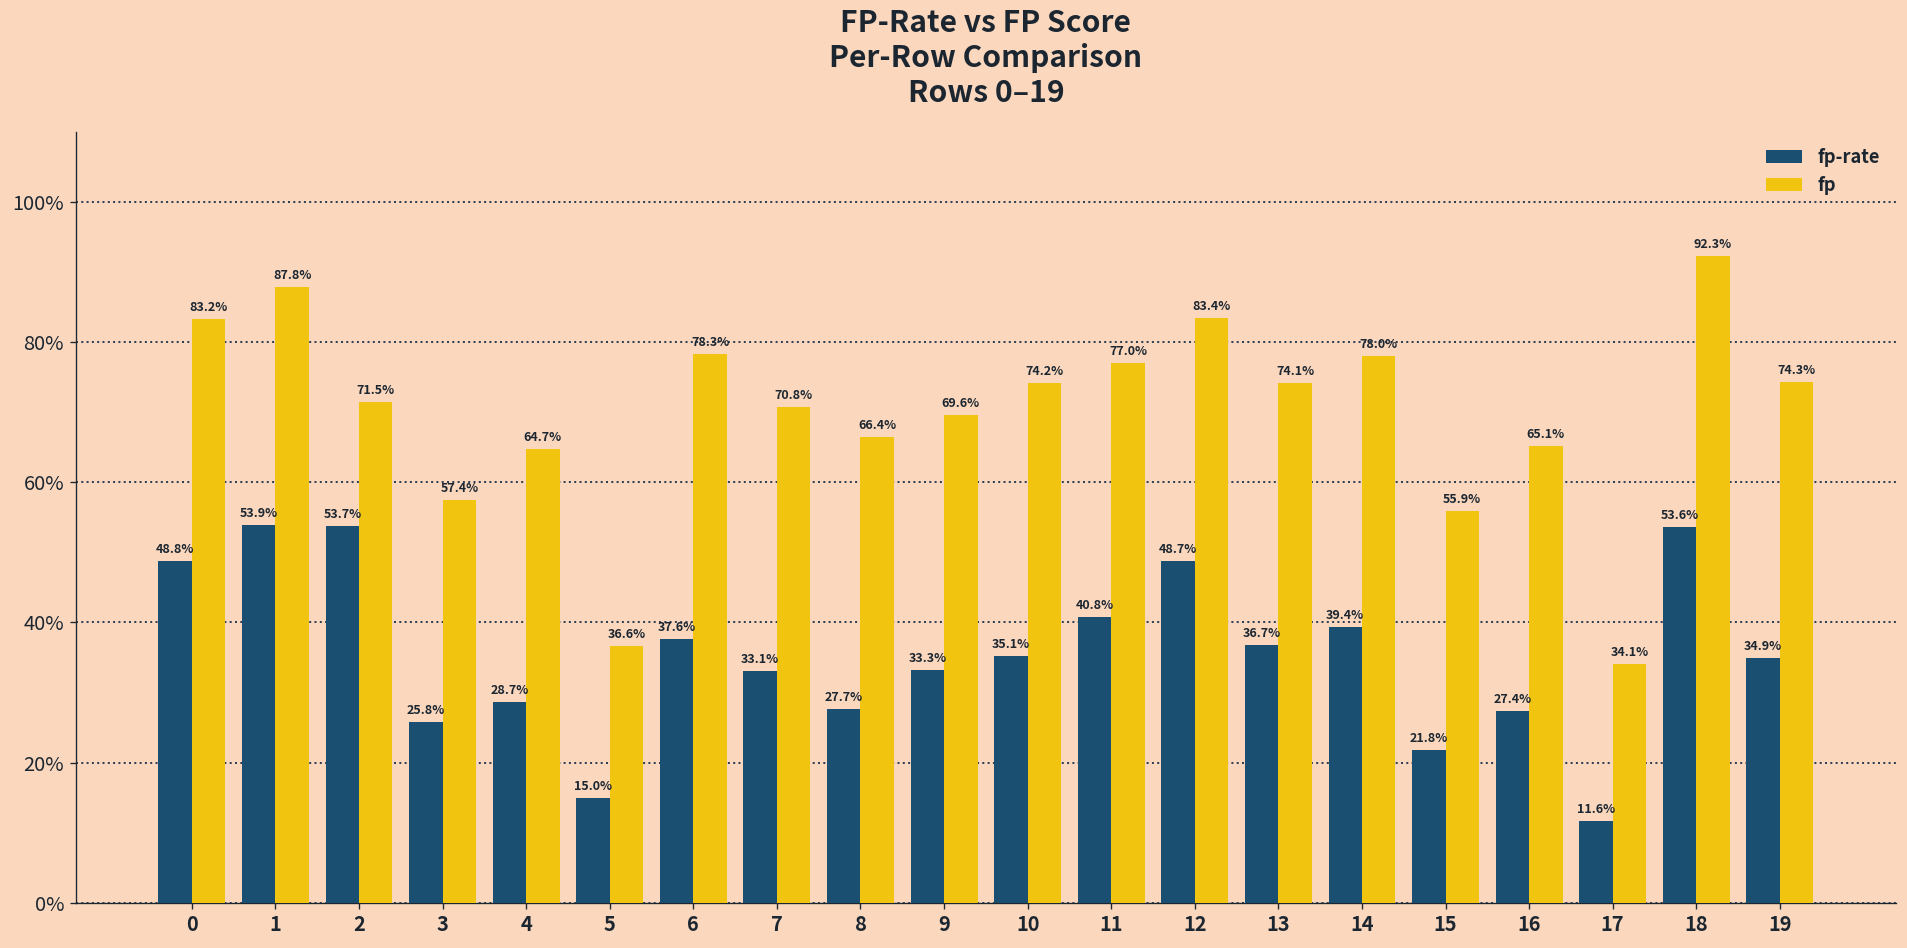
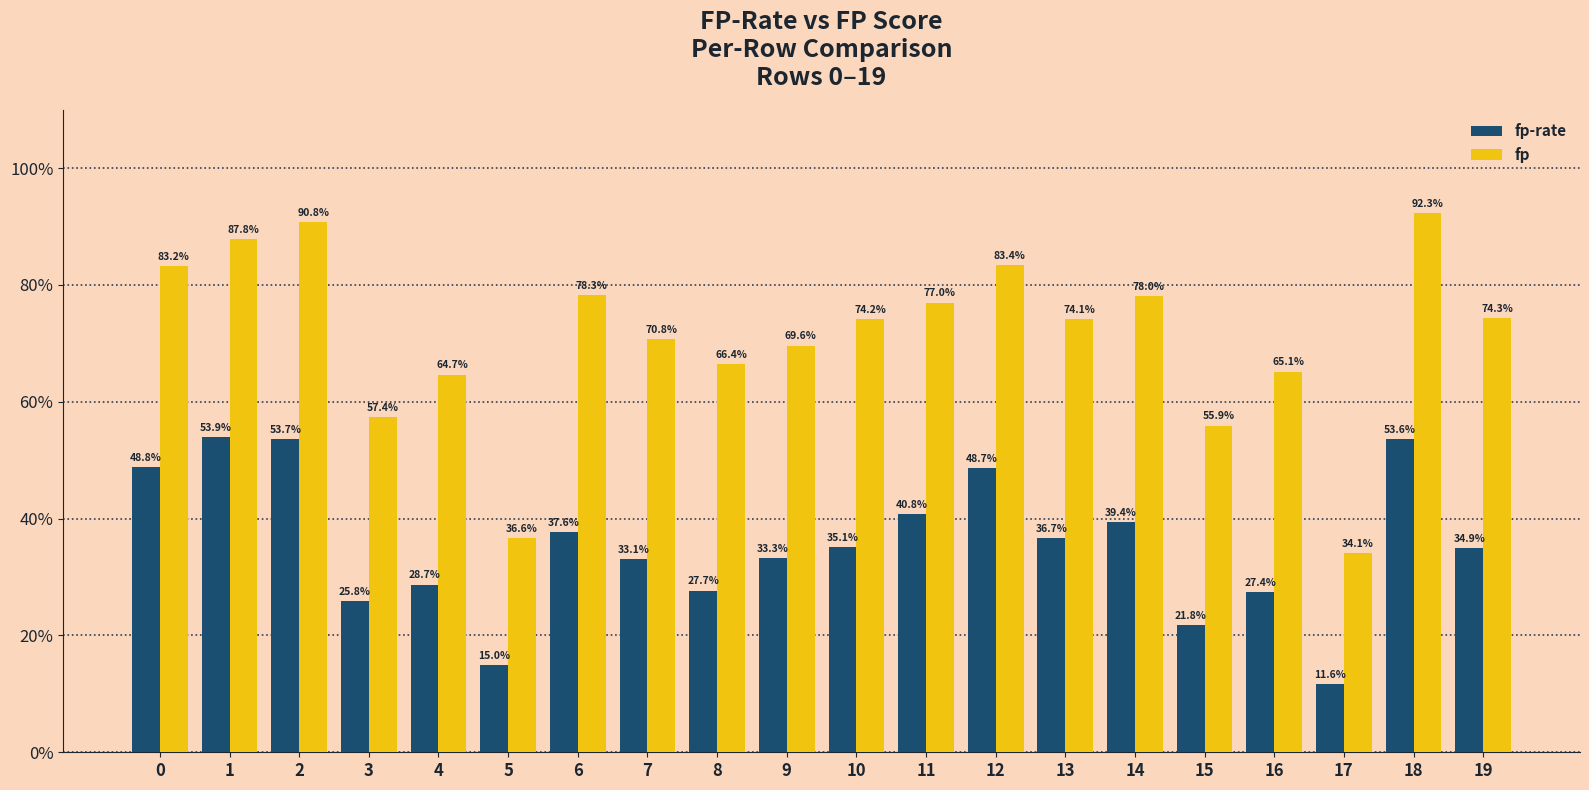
fp, 2: 71.5% -> 90.8%
